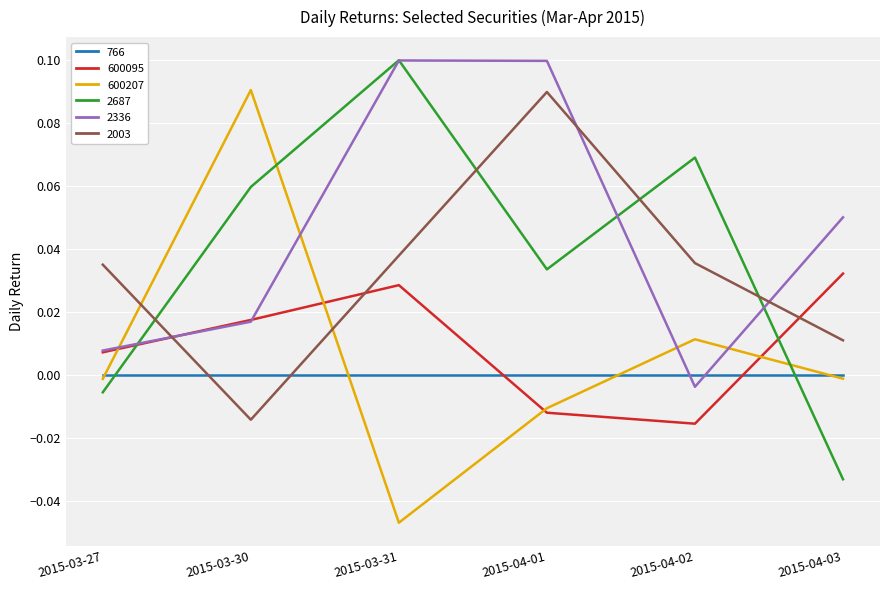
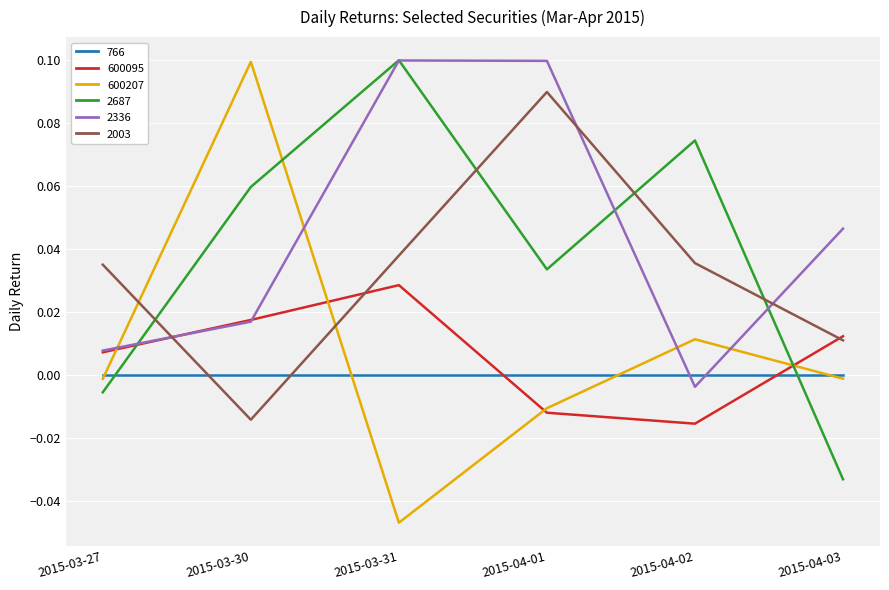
600207, 2015-03-30: 0.091 -> 0.100
2687, 2015-04-02: 0.069 -> 0.075
600095, 2015-04-03: 0.032 -> 0.012
2336, 2015-04-03: 0.050 -> 0.046
